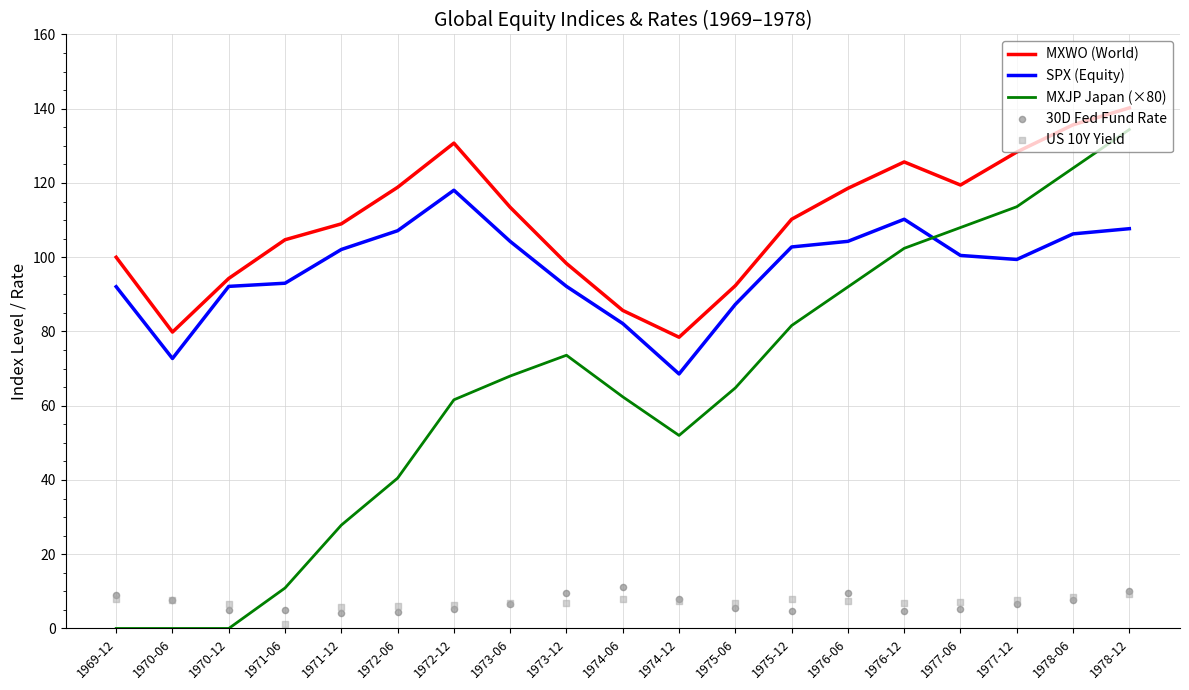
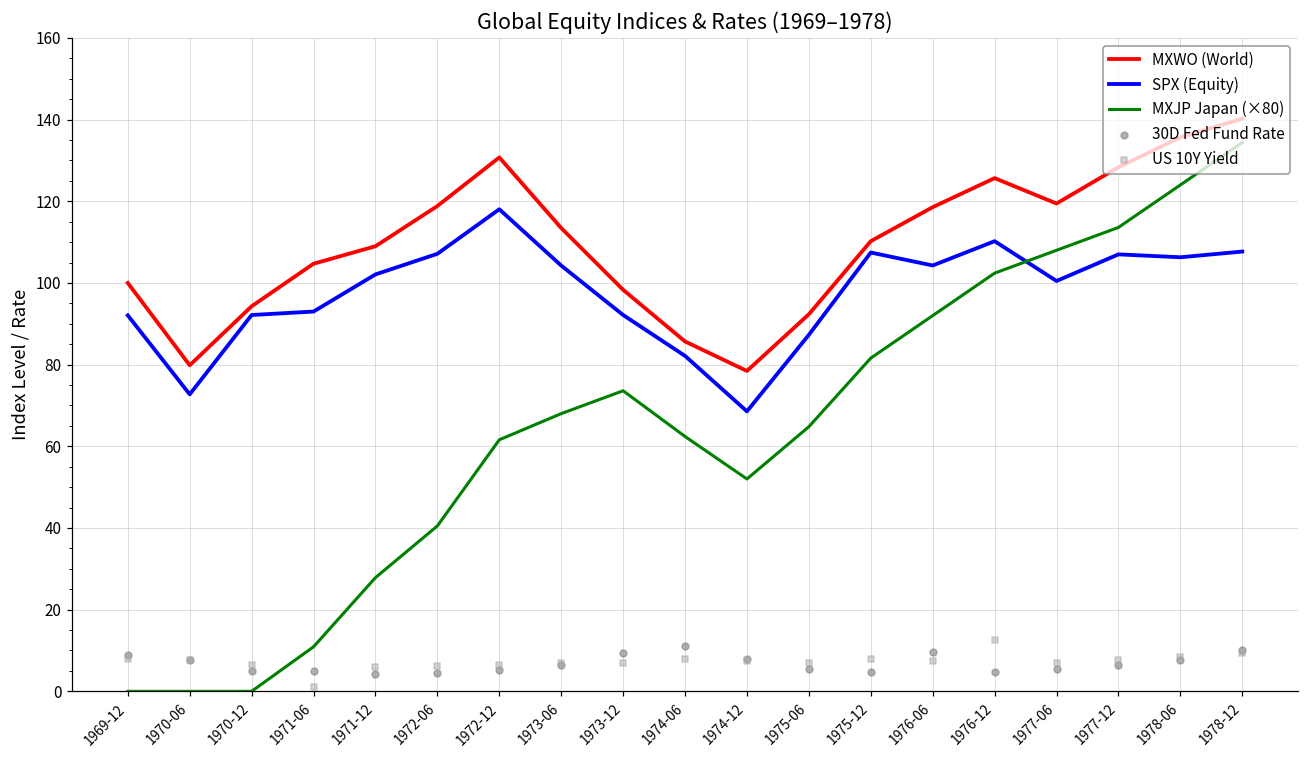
SPX (Equity), 1975-12: 103 -> 107
US 10Y Yield, 1976-12: 7 -> 13
SPX (Equity), 1977-12: 99 -> 107
